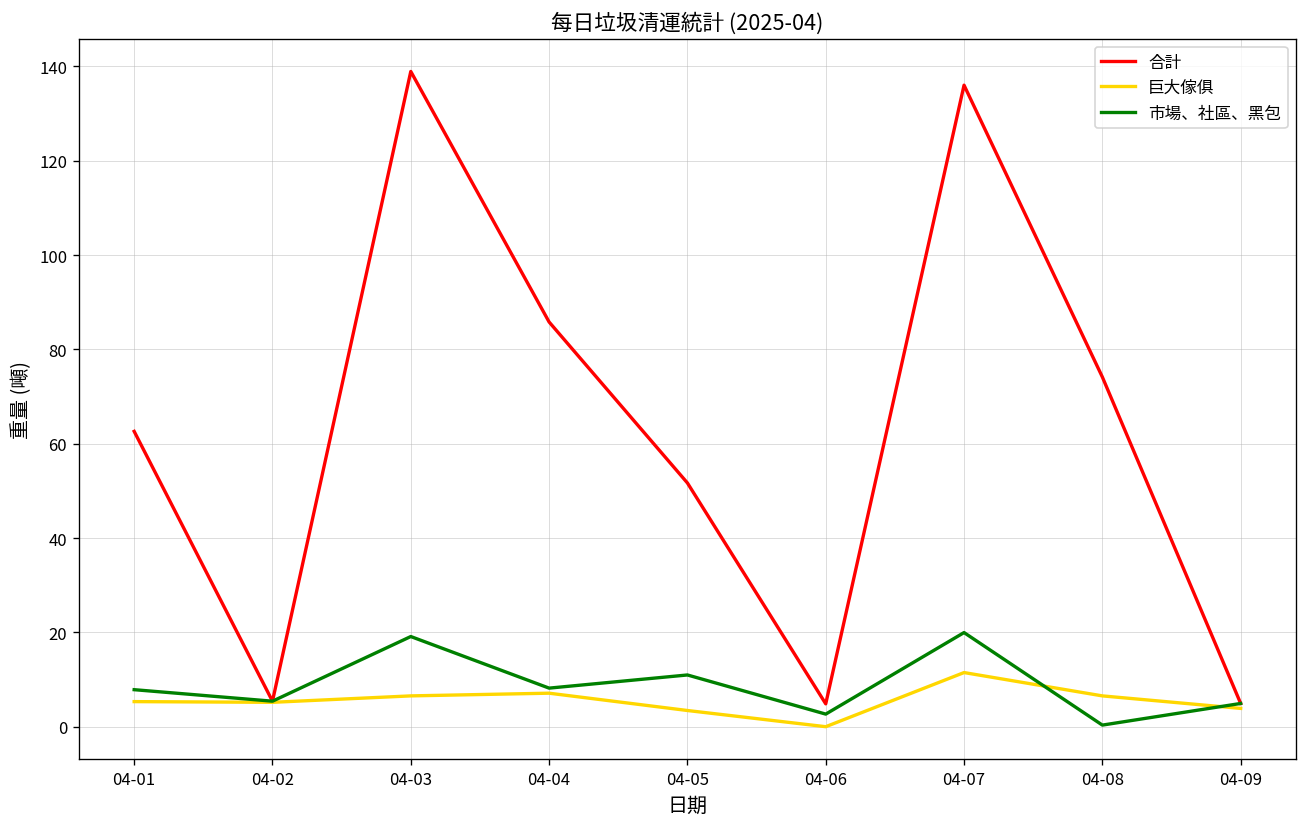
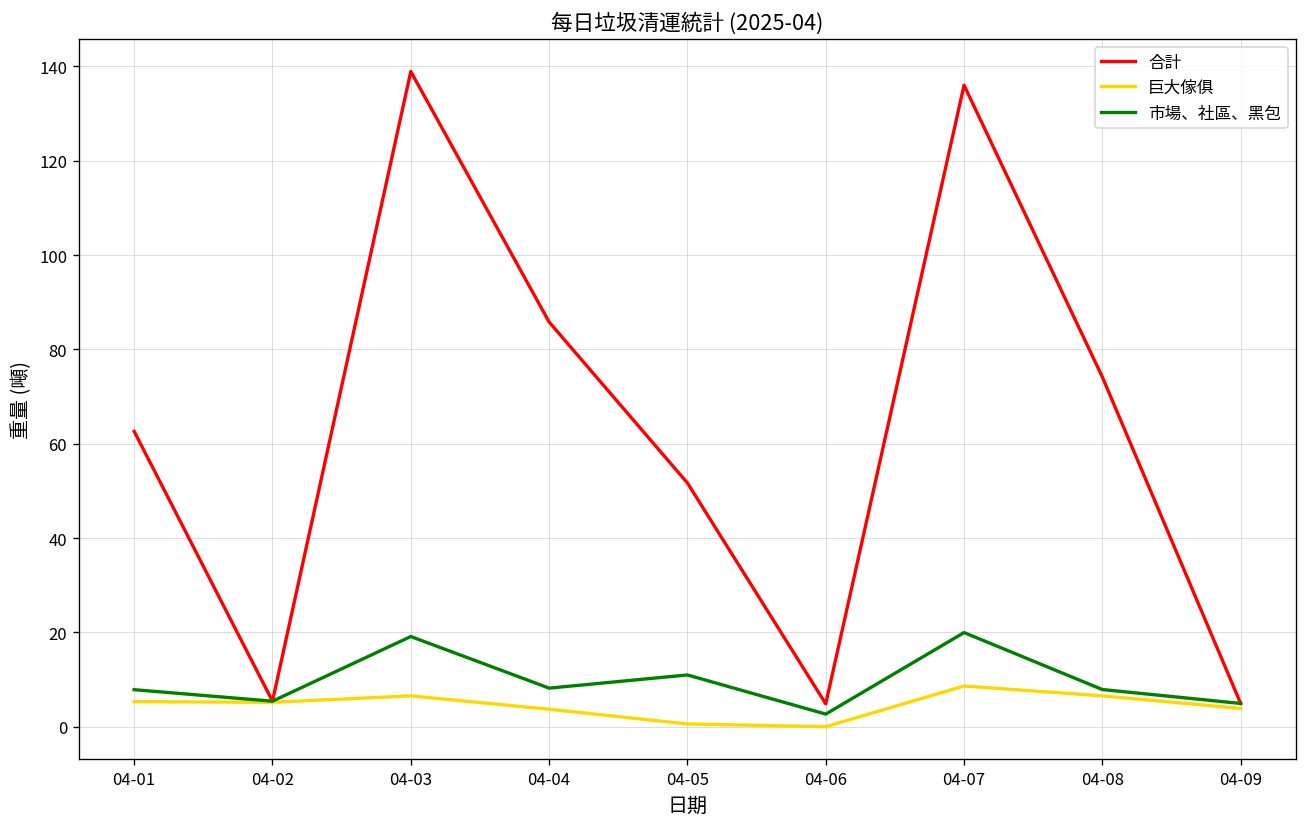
巨大傢俱, 04-04: 7 -> 4
巨大傢俱, 04-05: 3 -> 1
巨大傢俱, 04-07: 11 -> 9
市場、社區、黑包, 04-08: 0 -> 8
